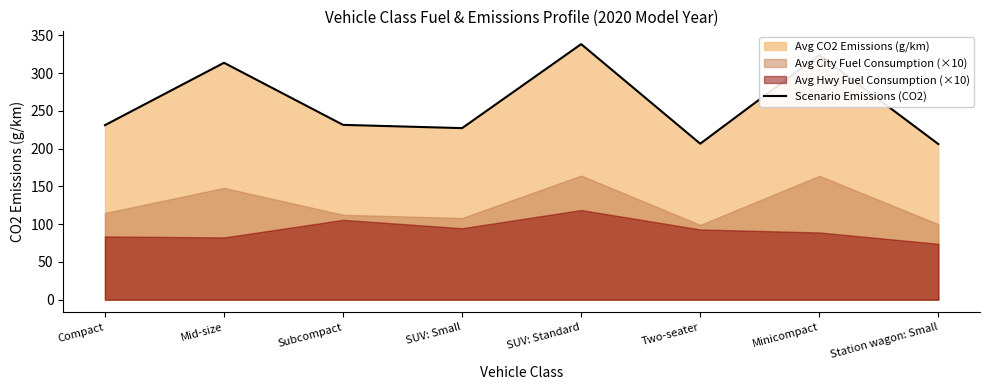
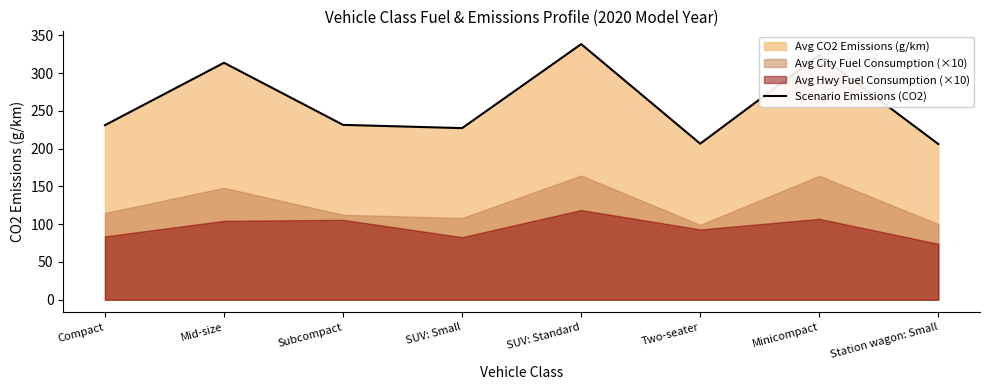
Avg Hwy Fuel Consumption (×10), Mid-size: 80 -> 100
Avg Hwy Fuel Consumption (×10), SUV: Small: 90 -> 80
Avg Hwy Fuel Consumption (×10), Minicompact: 90 -> 110
